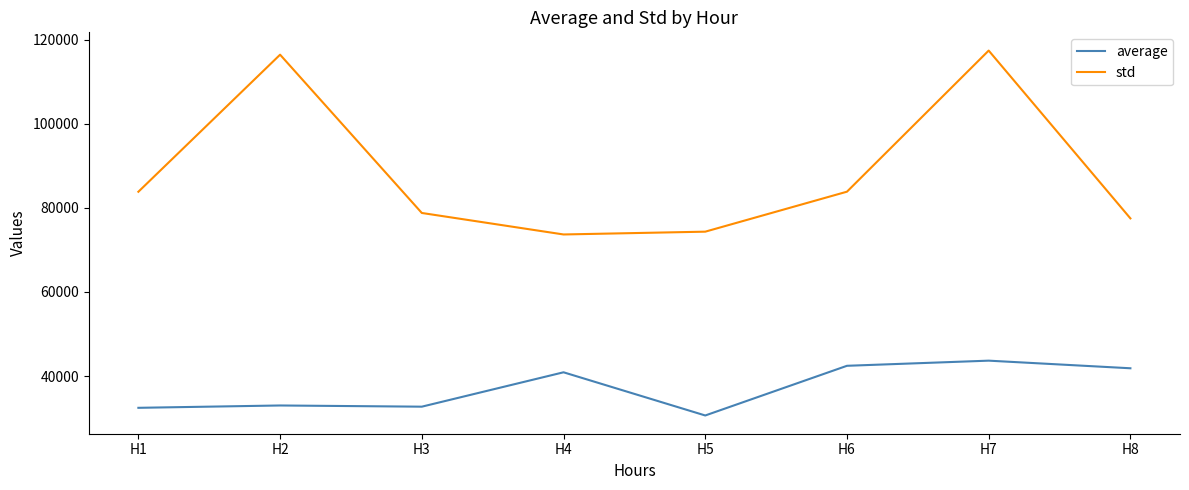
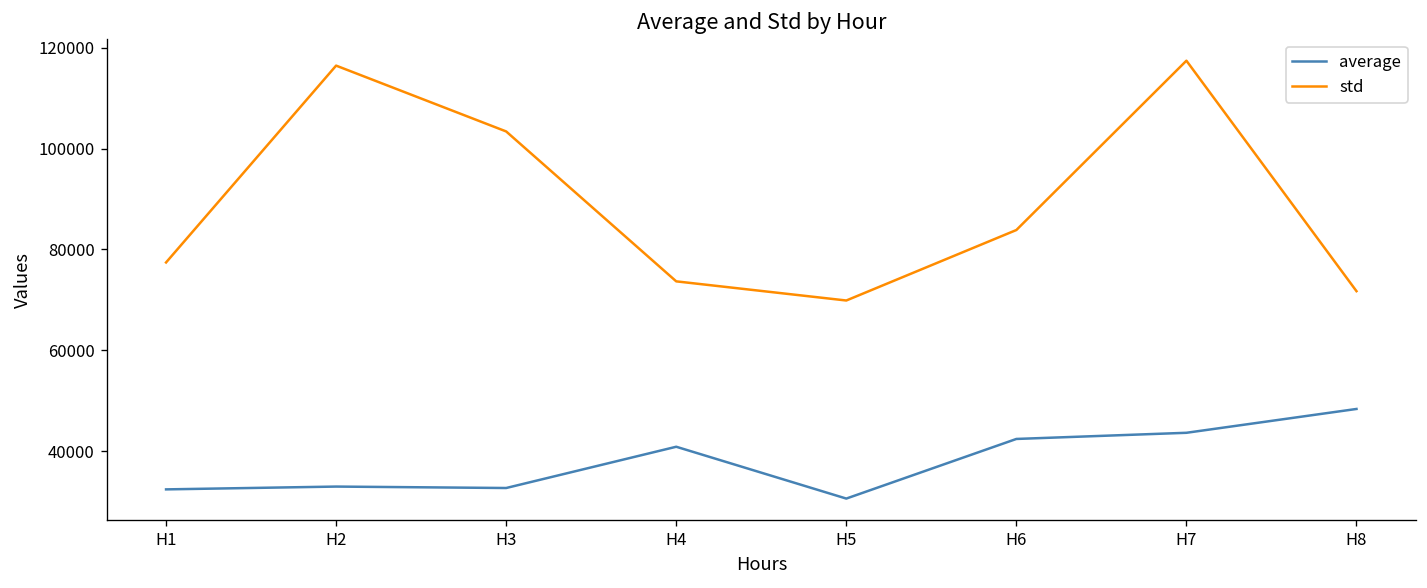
std, H1: 84000 -> 77000
std, H3: 79000 -> 103000
std, H5: 74000 -> 70000
average, H8: 42000 -> 48000
std, H8: 78000 -> 72000
